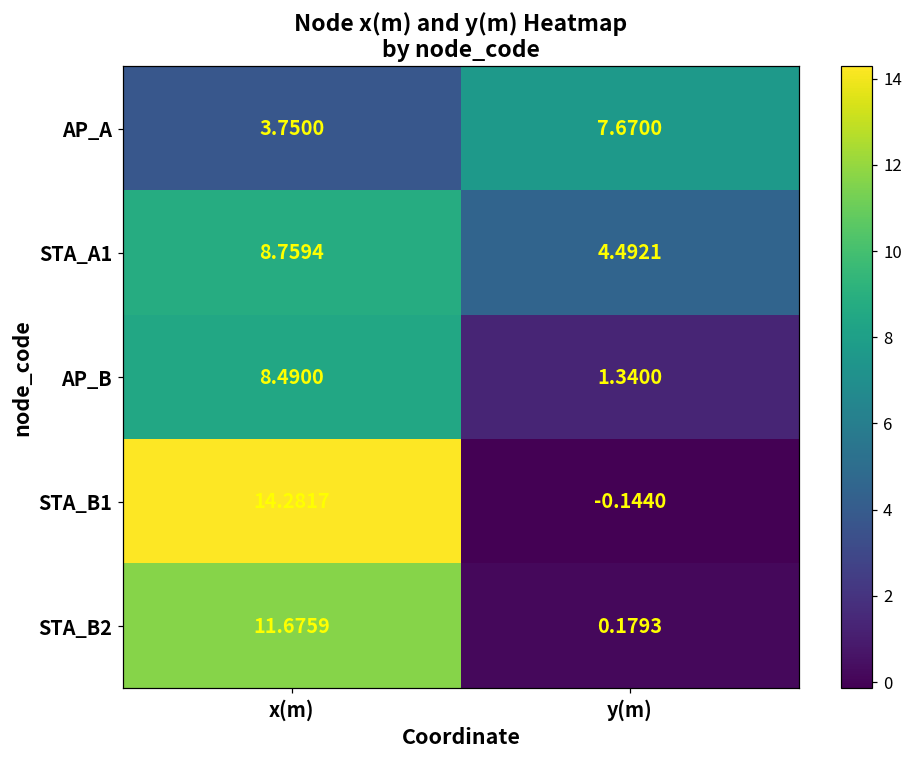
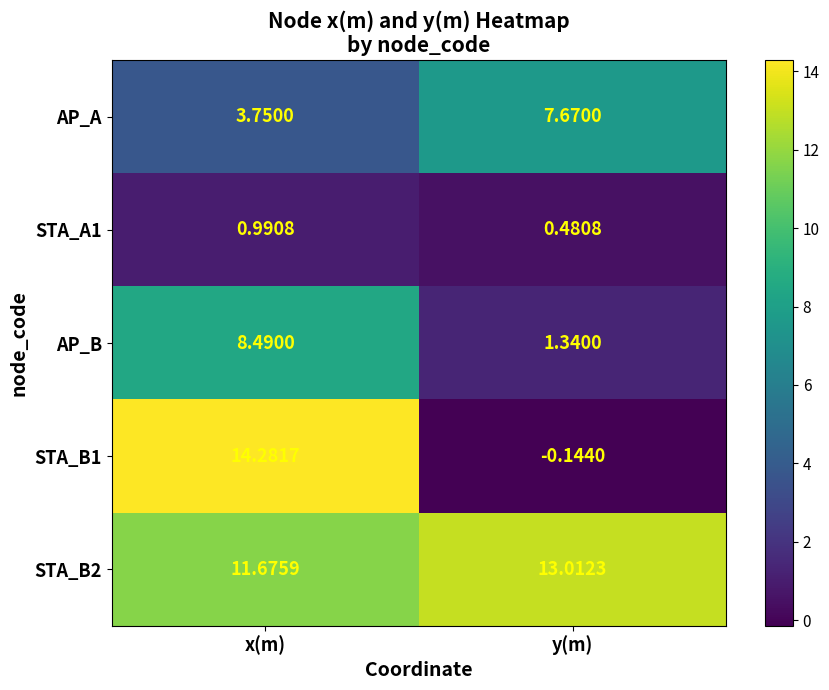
STA_A1, x(m): 8.7594 -> 0.9908
STA_A1, y(m): 4.4921 -> 0.4808
STA_B2, y(m): 0.1793 -> 13.0123
